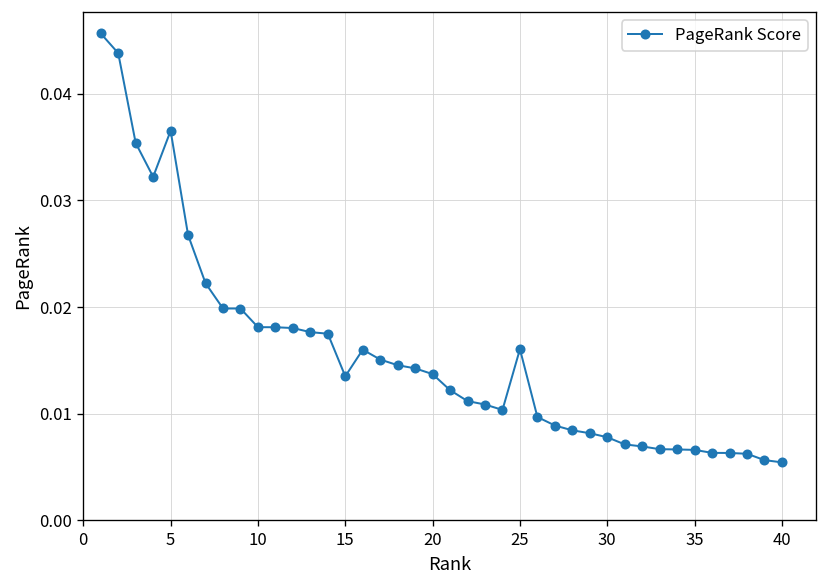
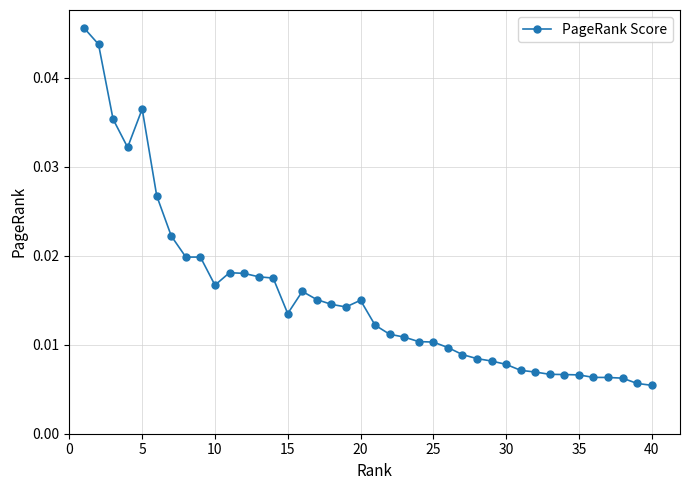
10: 0.018 -> 0.017
20: 0.014 -> 0.015
25: 0.016 -> 0.010
